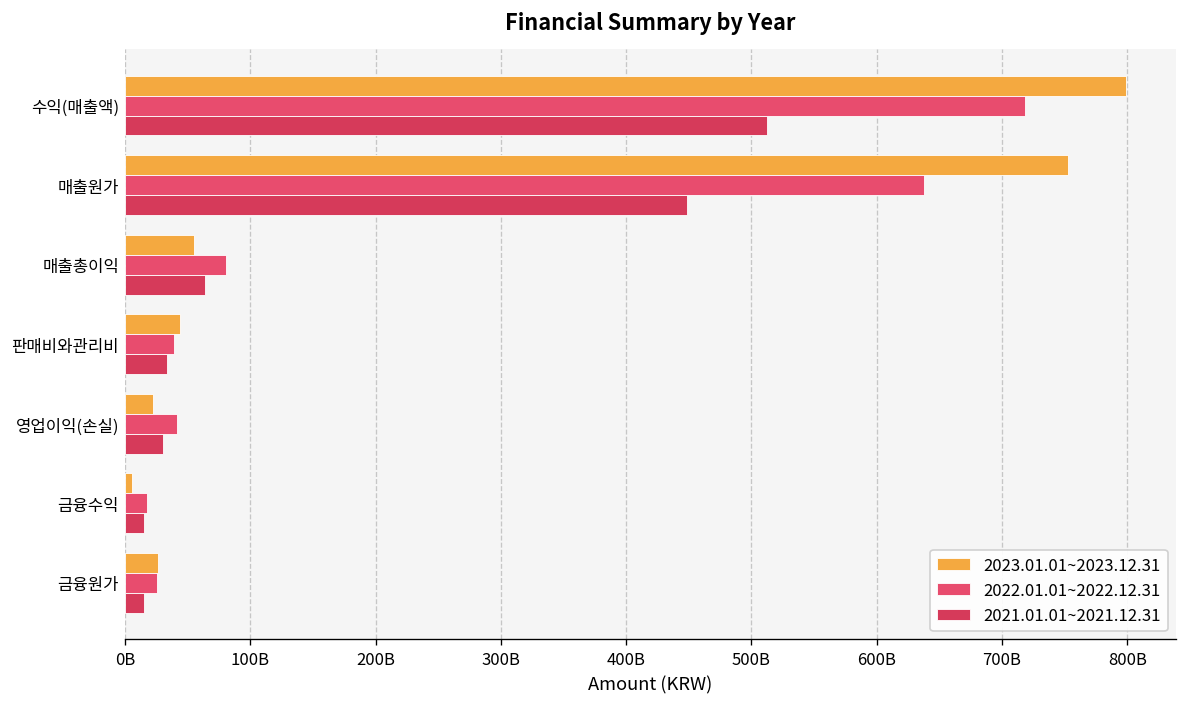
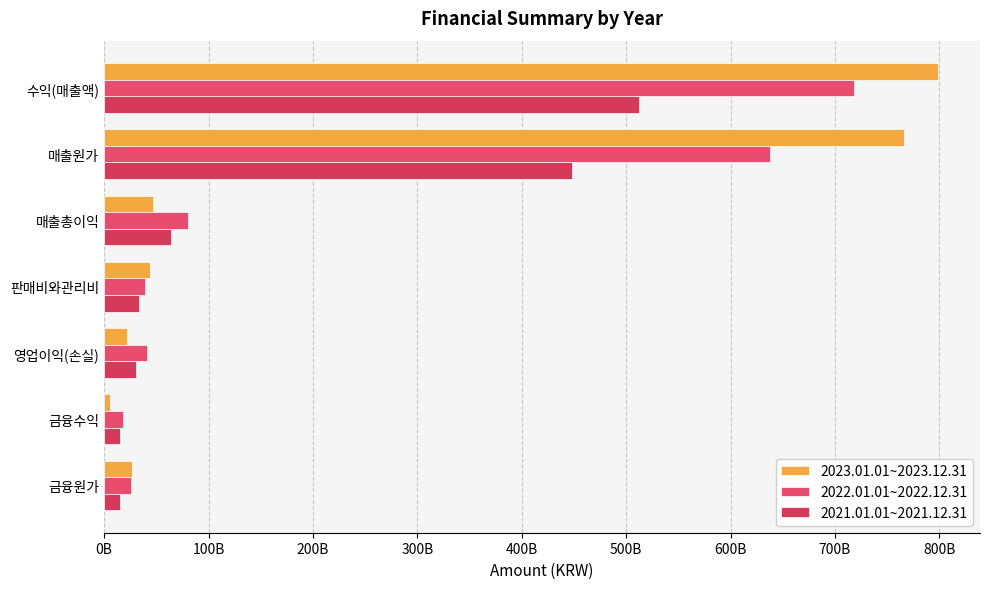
2023.01.01~2023.12.31, 매출원가: 752000000000 -> 766000000000
2023.01.01~2023.12.31, 매출총이익: 55000000000 -> 47000000000
